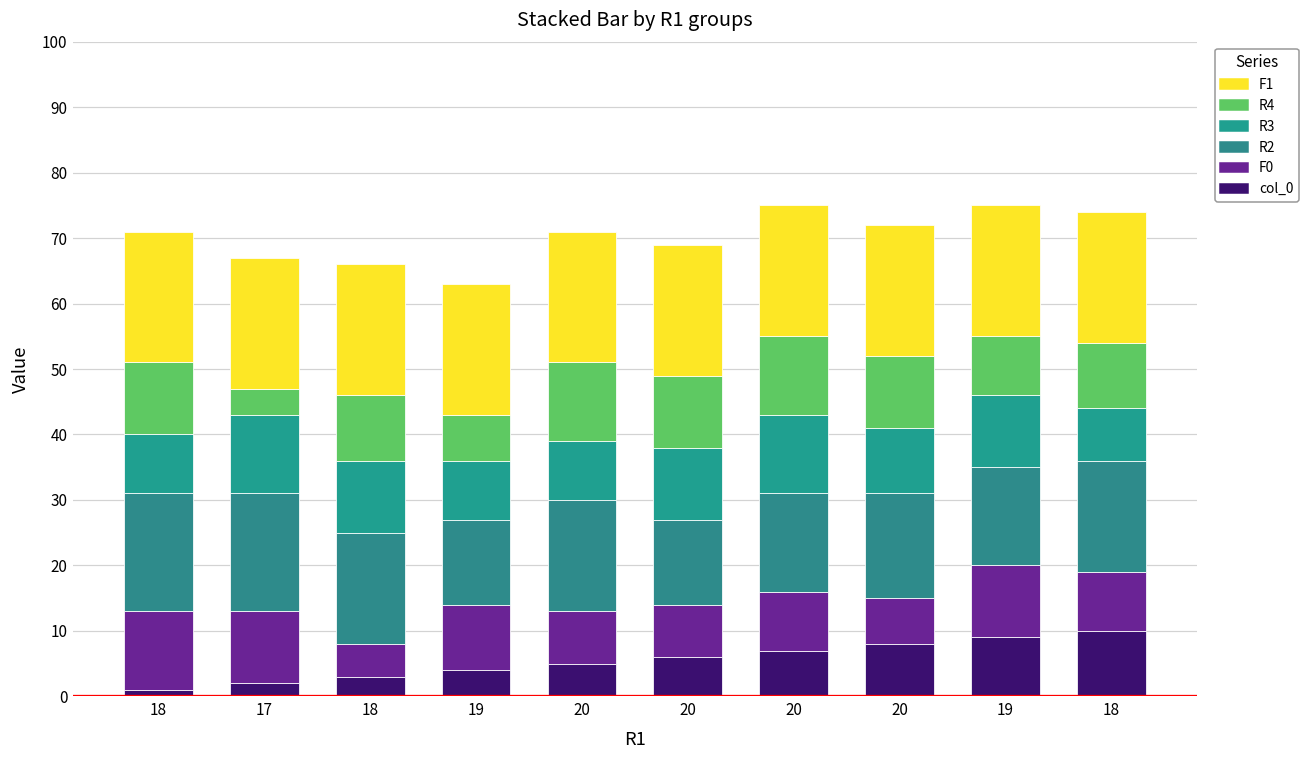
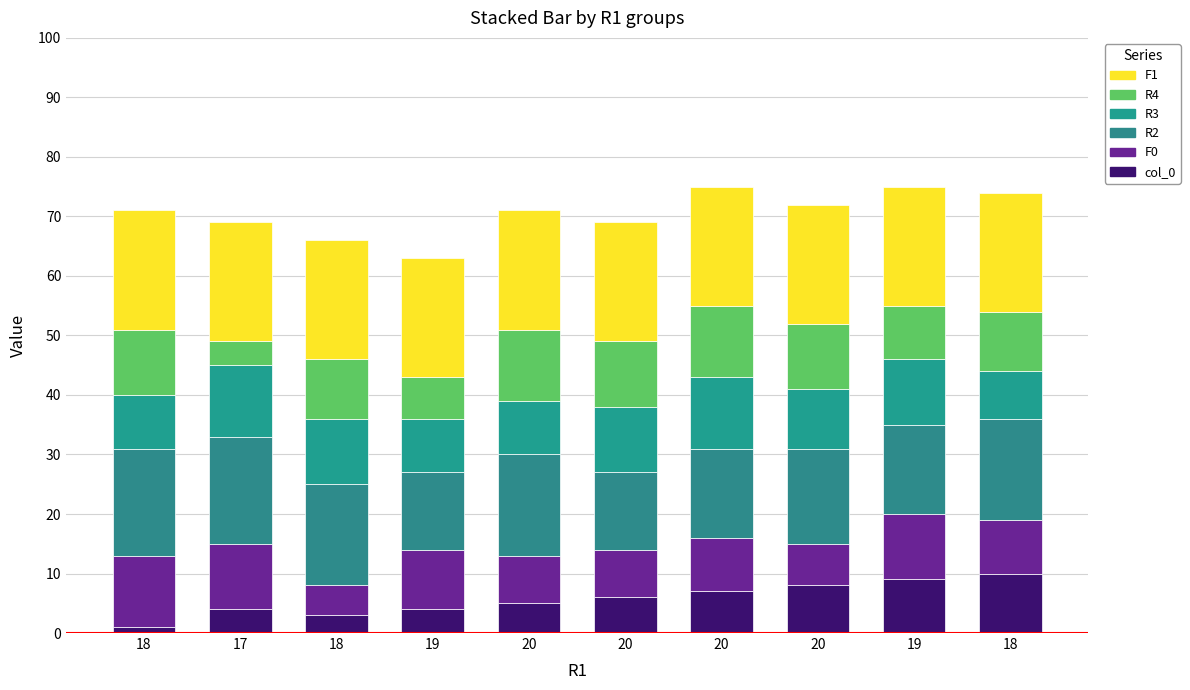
col_0, 17: 2 -> 4
